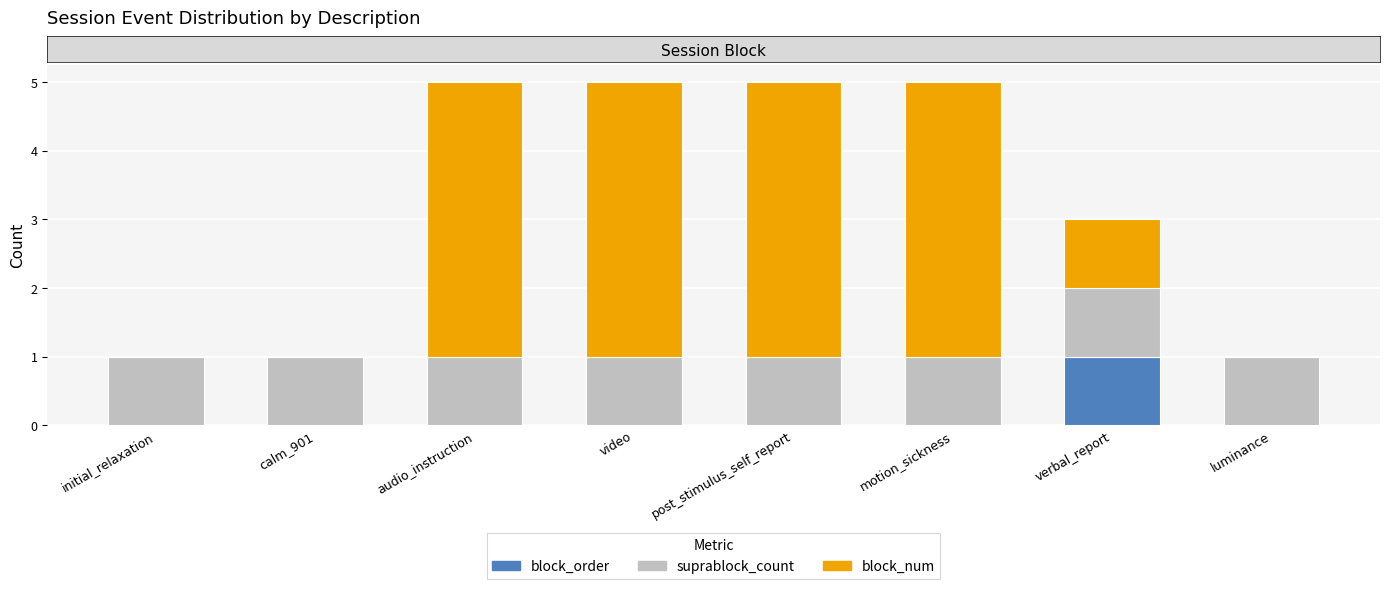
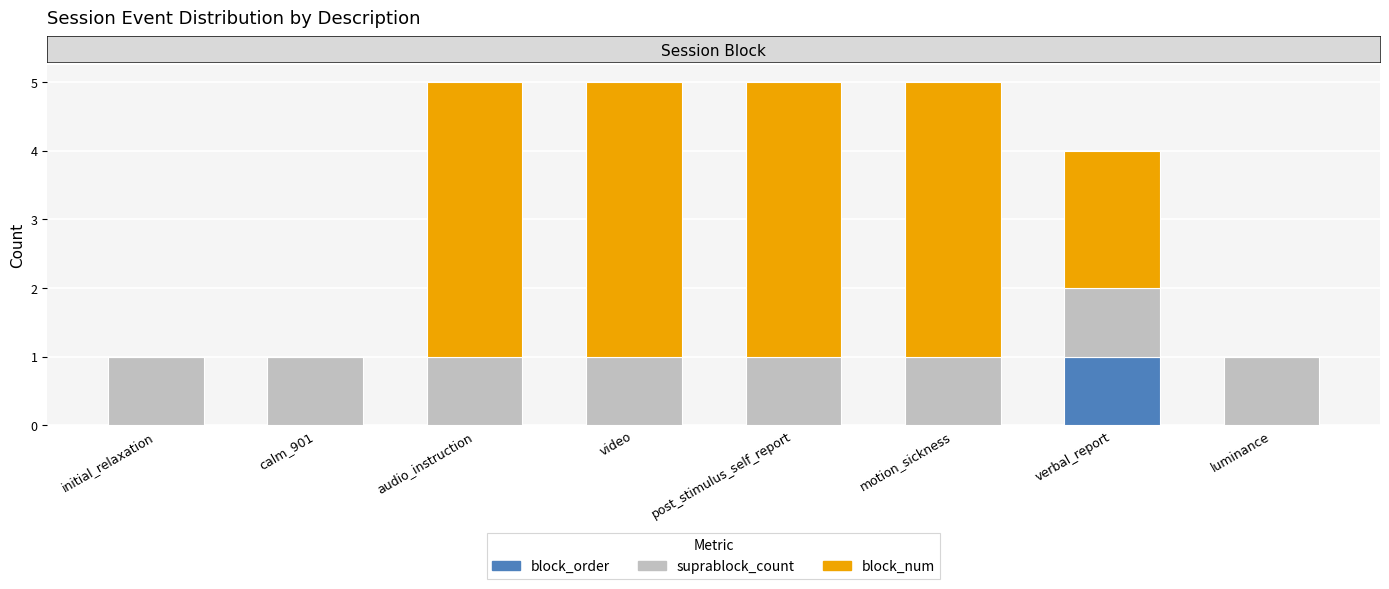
block_num, verbal_report: 1 -> 2
